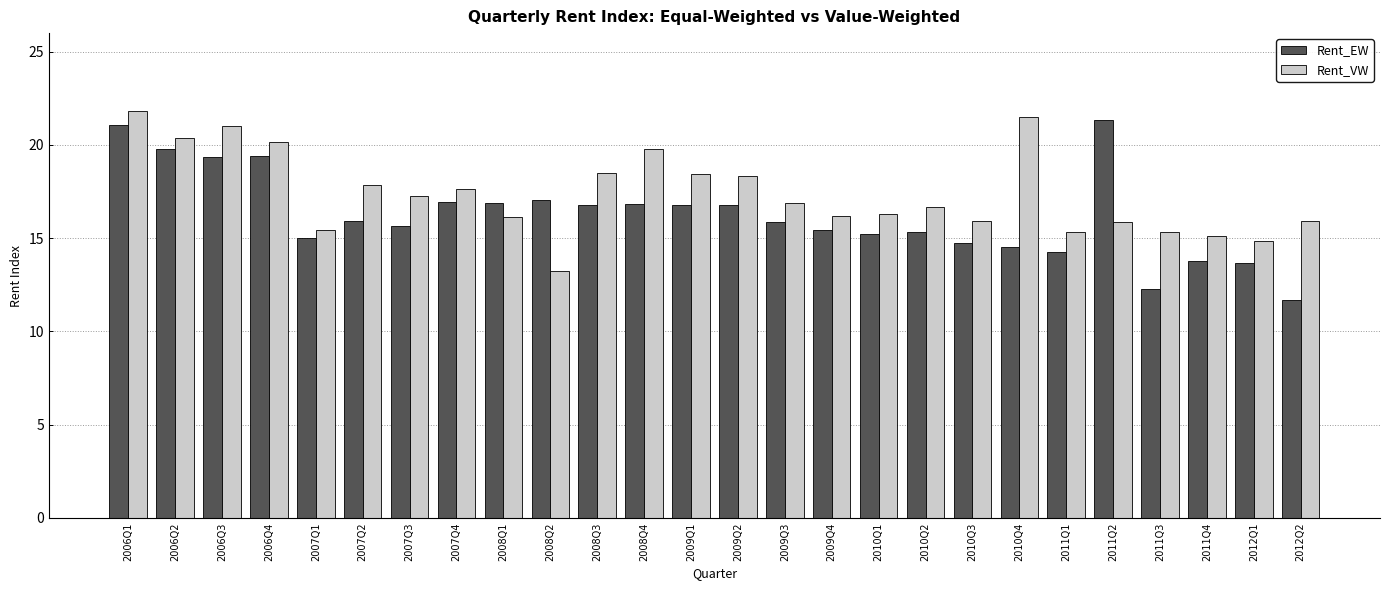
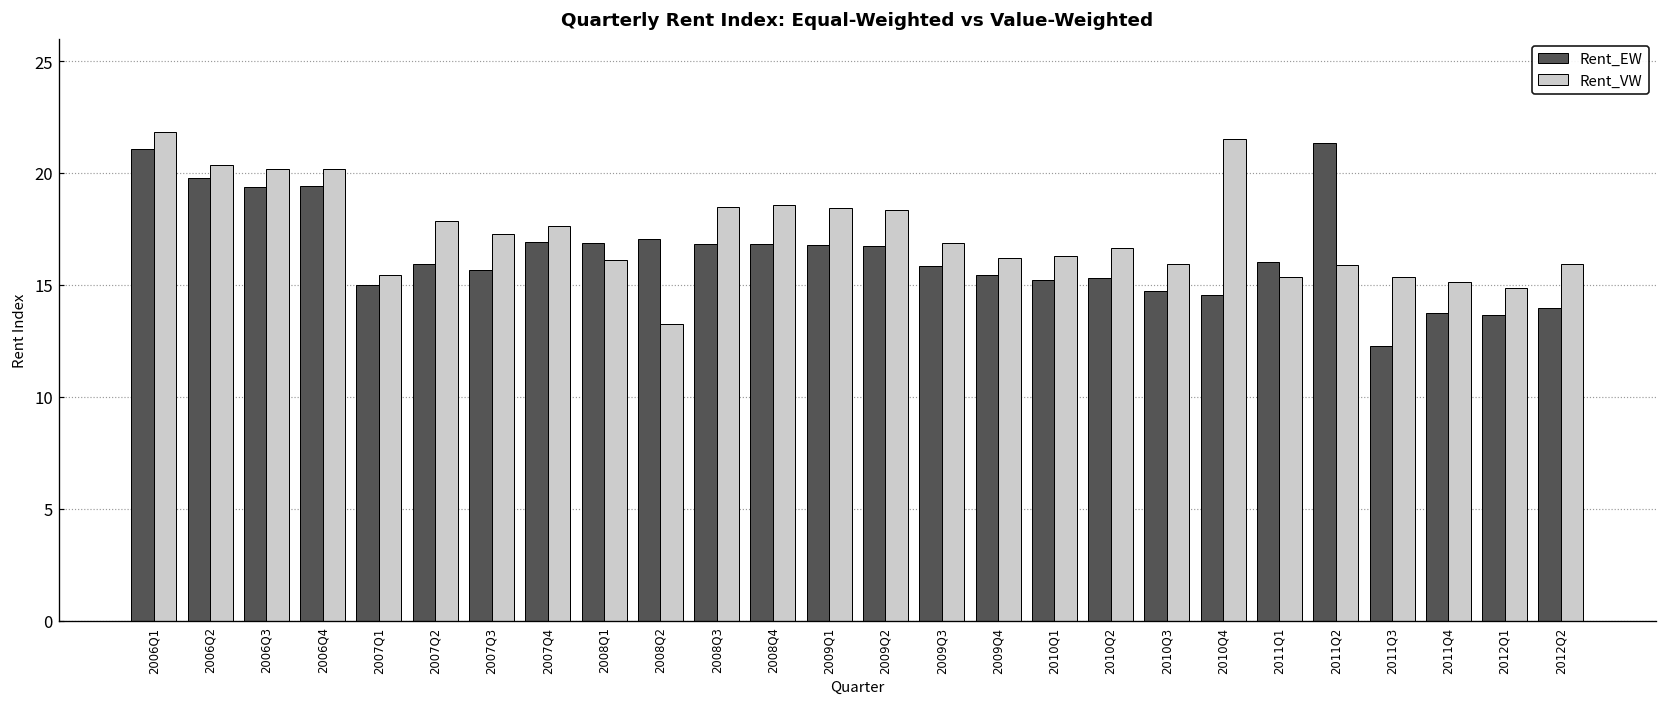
Rent_VW, 2006Q3: 21.0 -> 20.2
Rent_VW, 2008Q4: 19.8 -> 18.6
Rent_EW, 2011Q1: 14.3 -> 16.0
Rent_EW, 2012Q2: 11.7 -> 14.0
